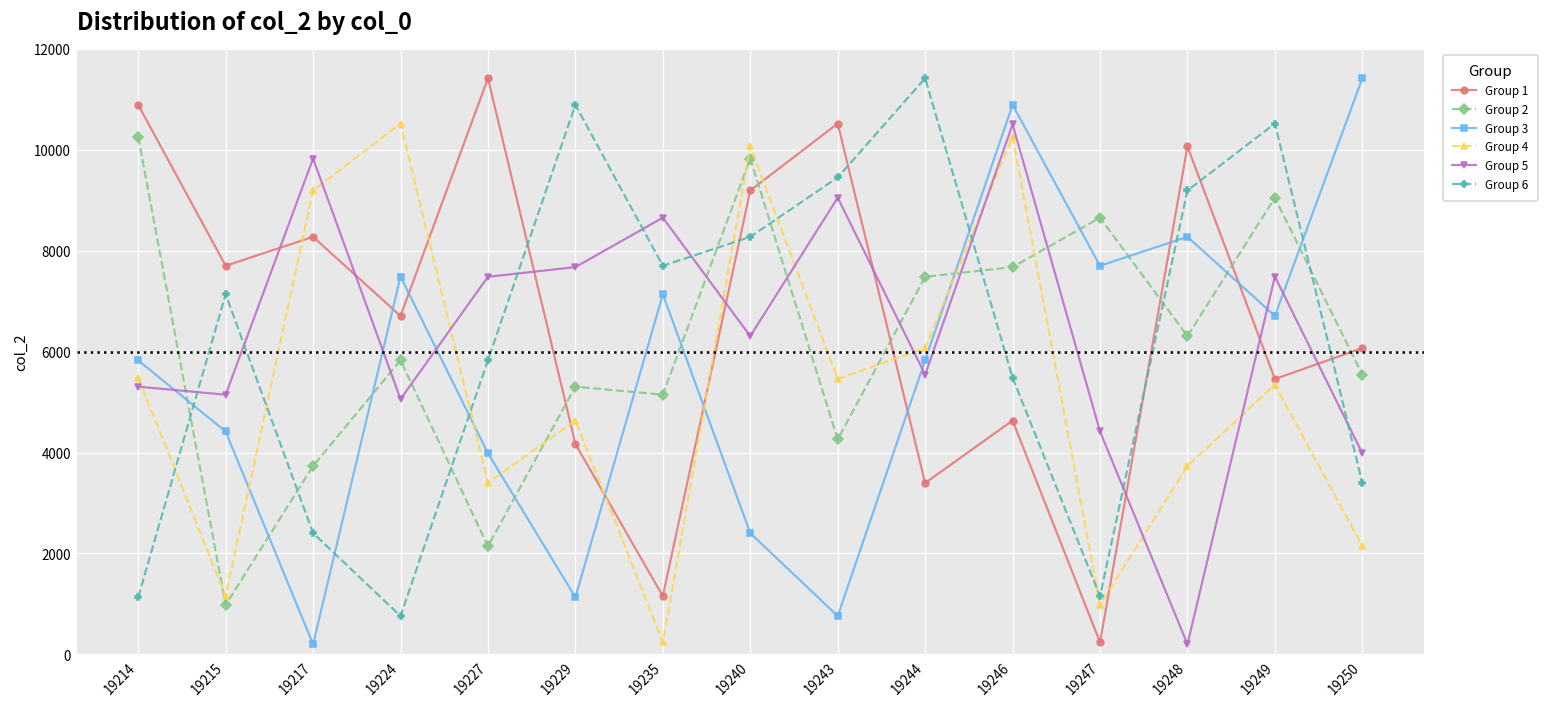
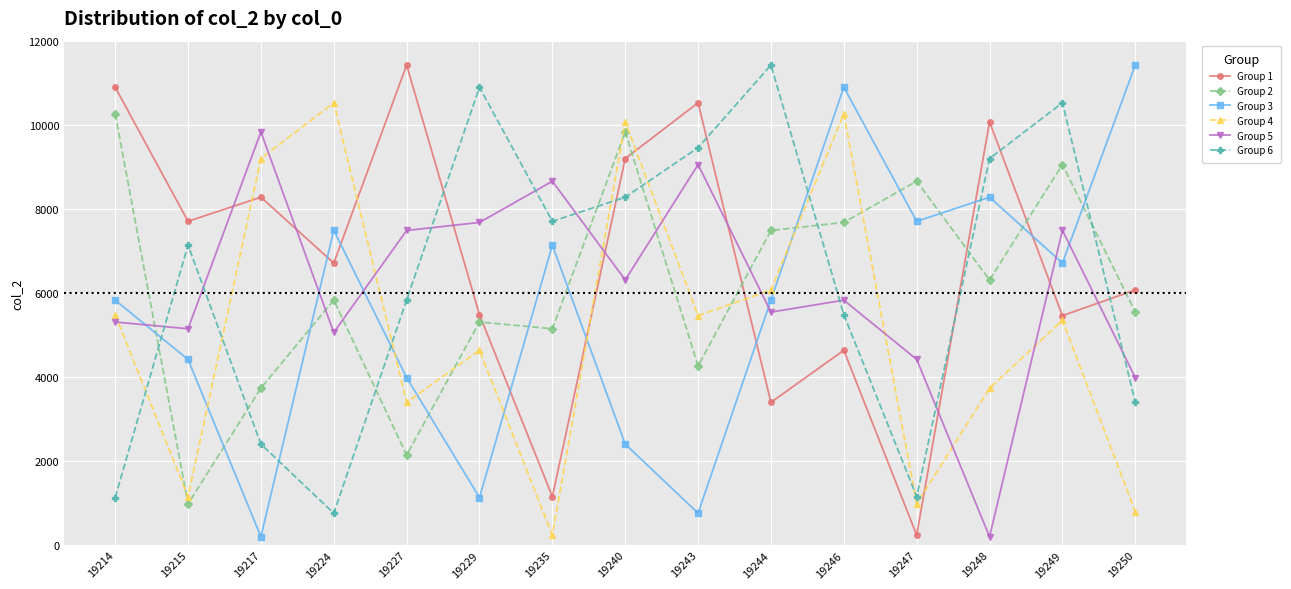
Group 1, 19229: 4200 -> 5500
Group 5, 19246: 10500 -> 5800
Group 4, 19250: 2100 -> 800
